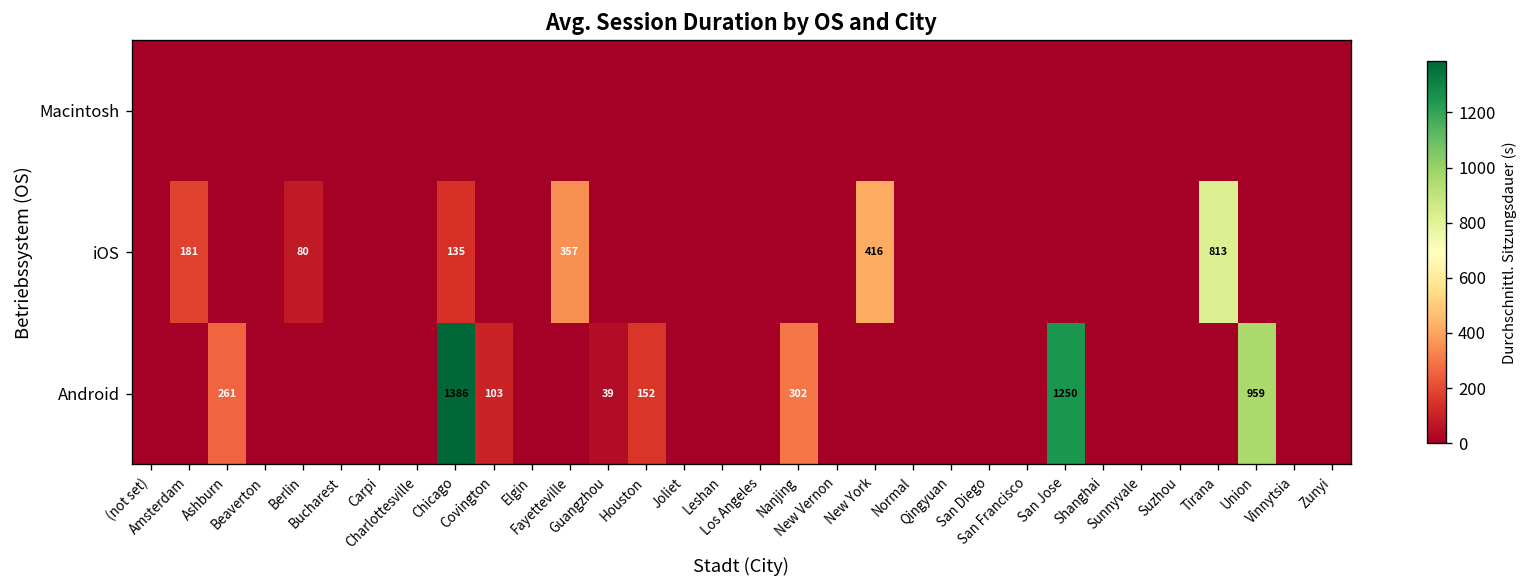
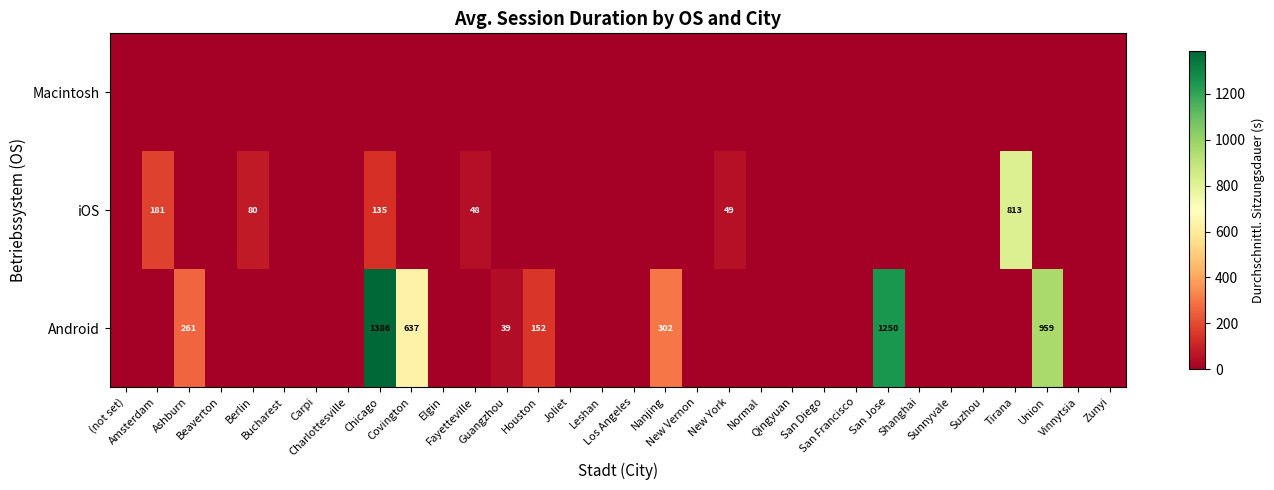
iOS, Fayetteville: 357 -> 48
iOS, New York: 416 -> 49
Android, Covington: 103 -> 637
